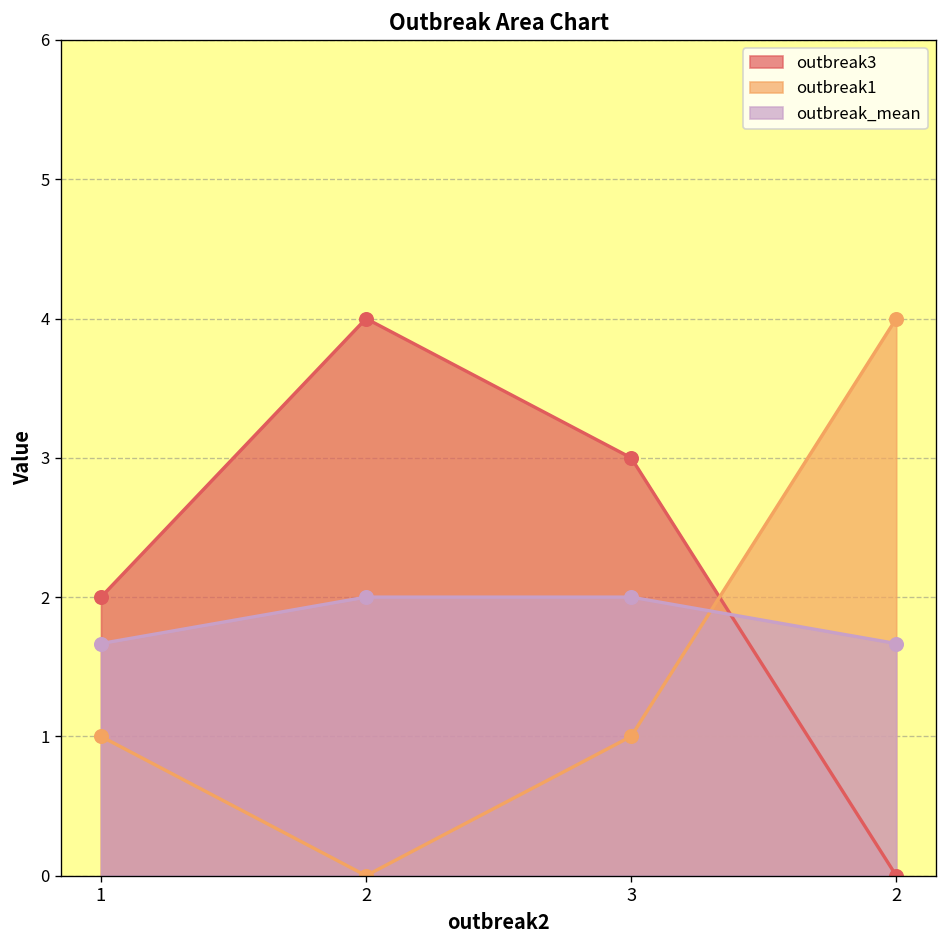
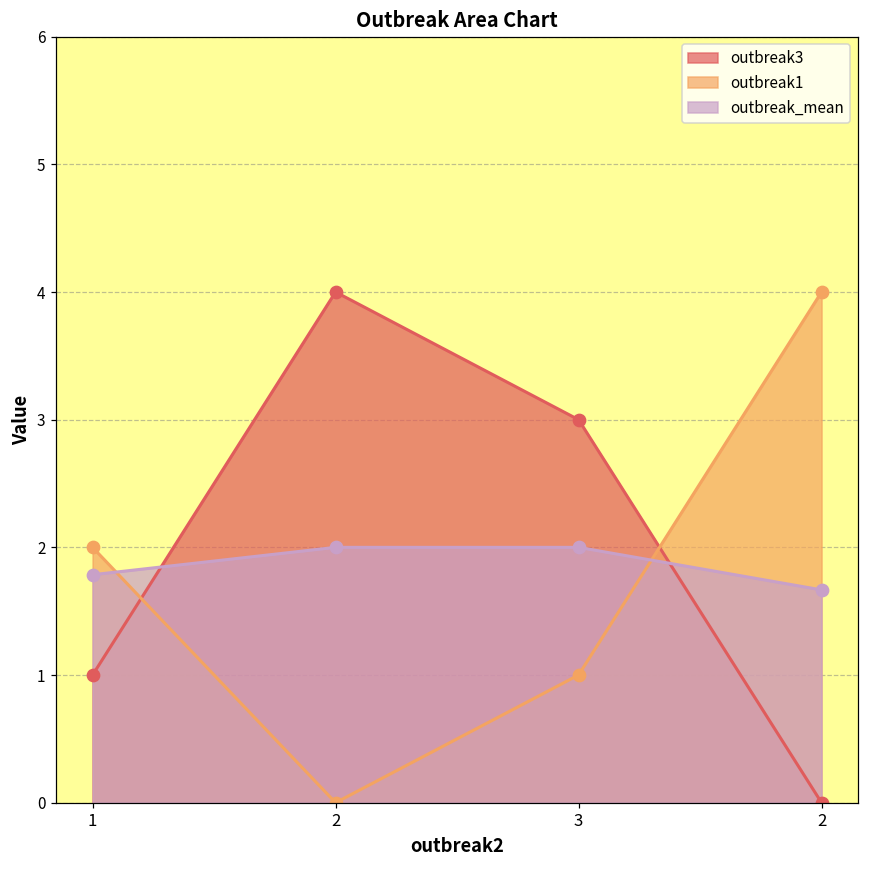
outbreak3, 1: 2 -> 1
outbreak1, 1: 1 -> 2
outbreak_mean, 1: 1.67 -> 1.79
